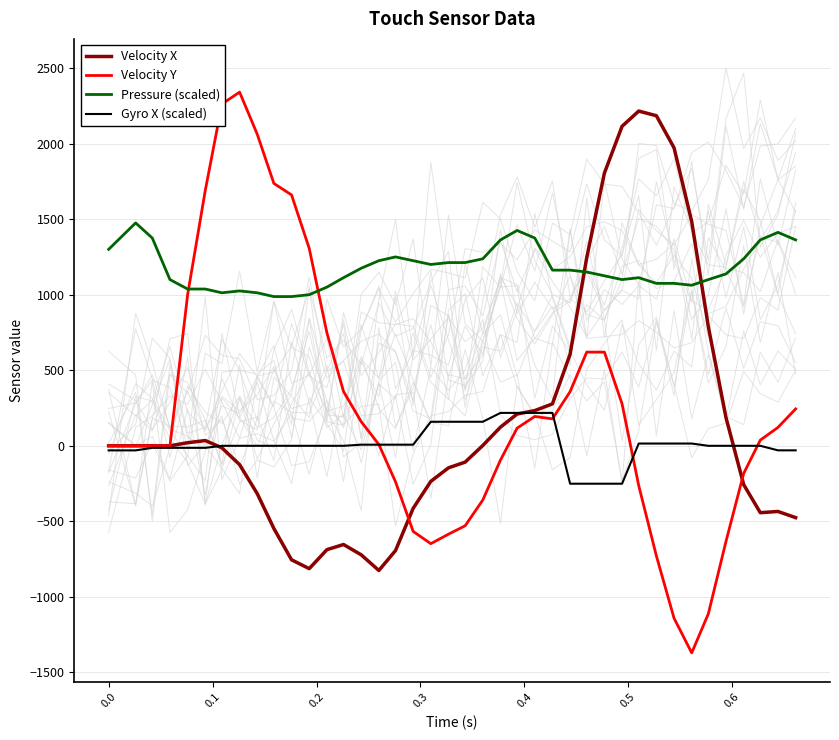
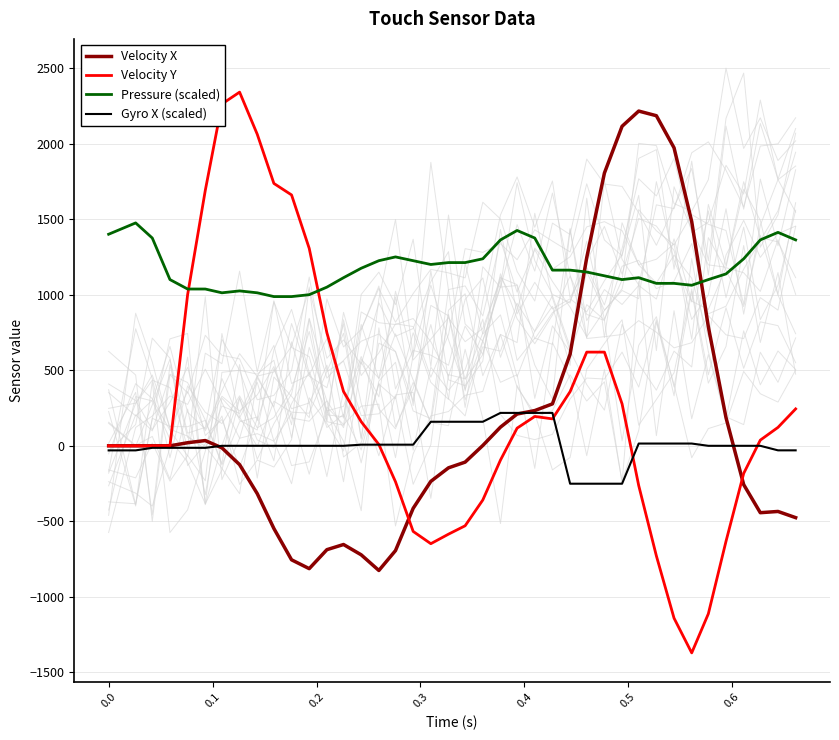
Pressure (scaled), 0.0: 1300 -> 1400
